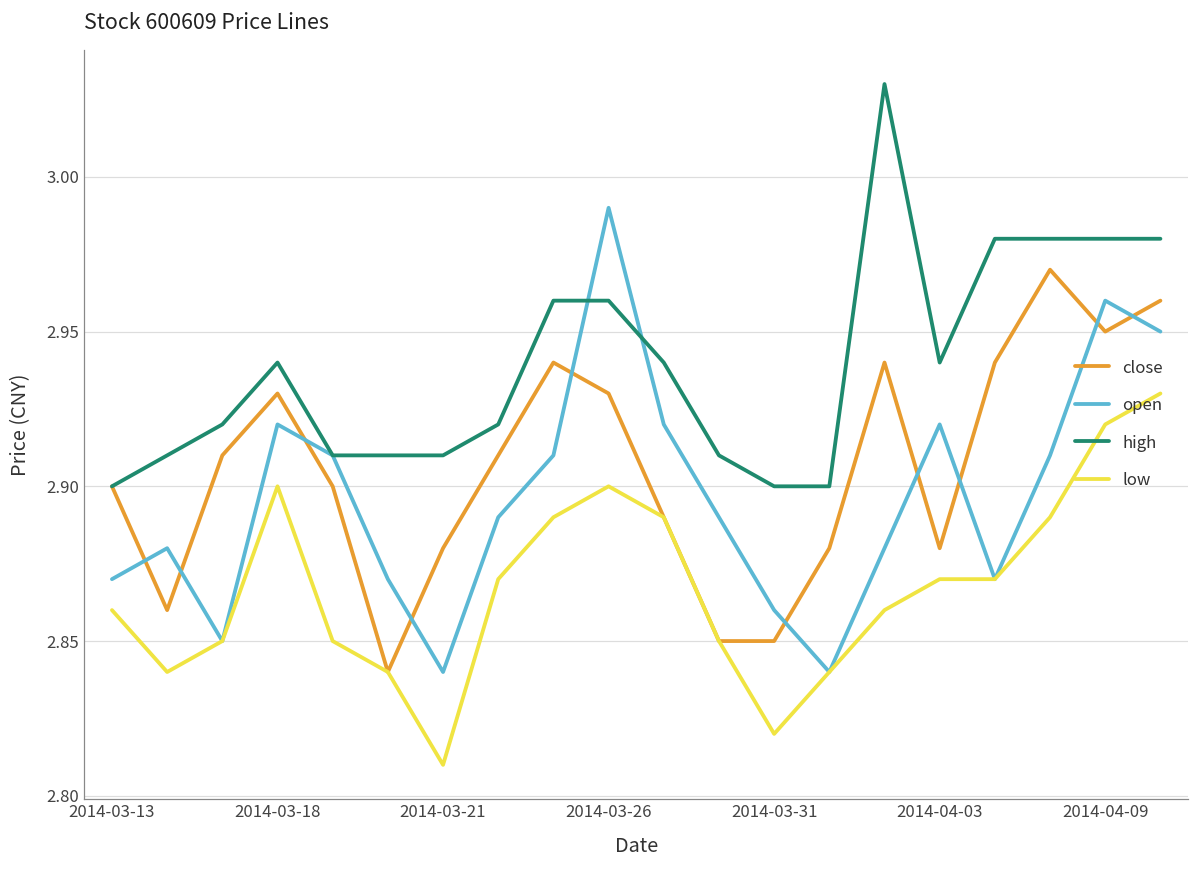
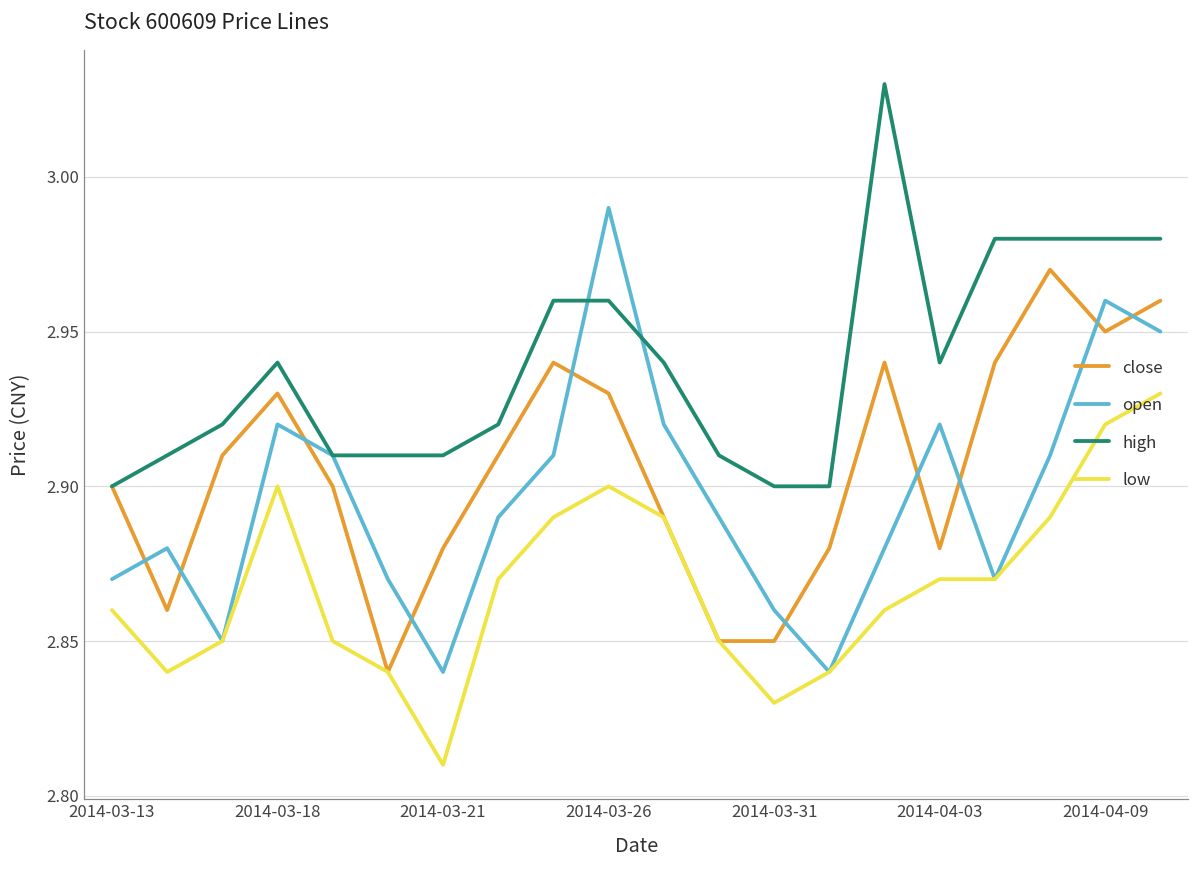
low, 2014-03-31: 2.82 -> 2.83
